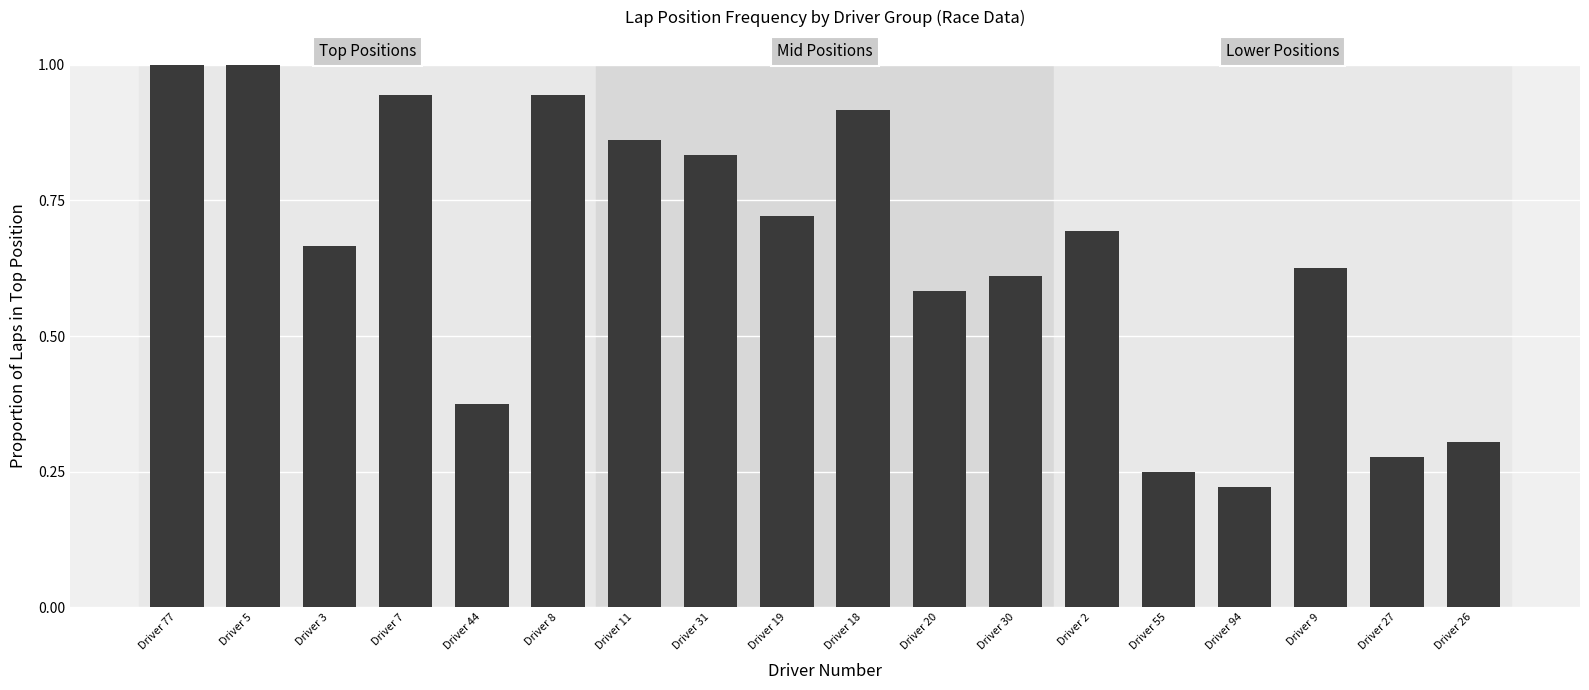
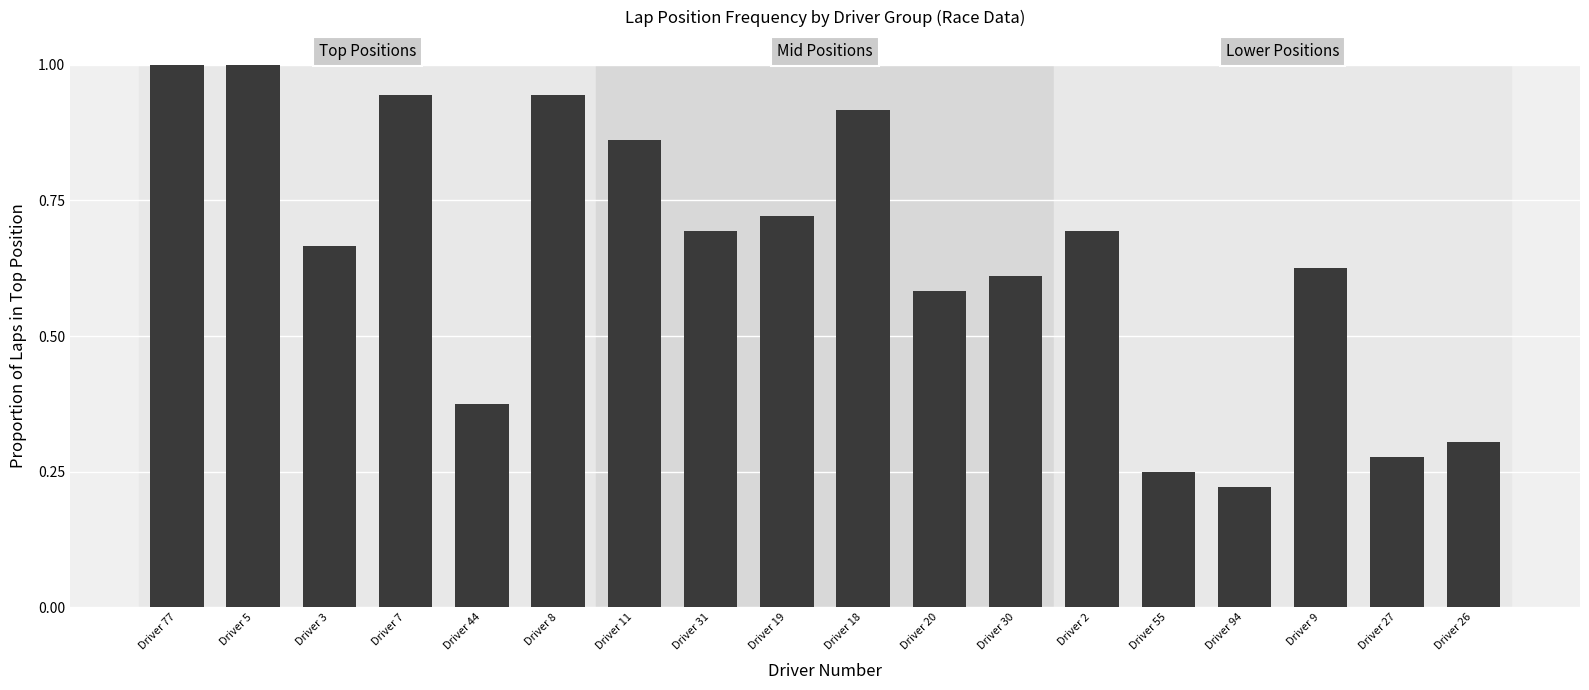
Driver 31: 0.83 -> 0.69
